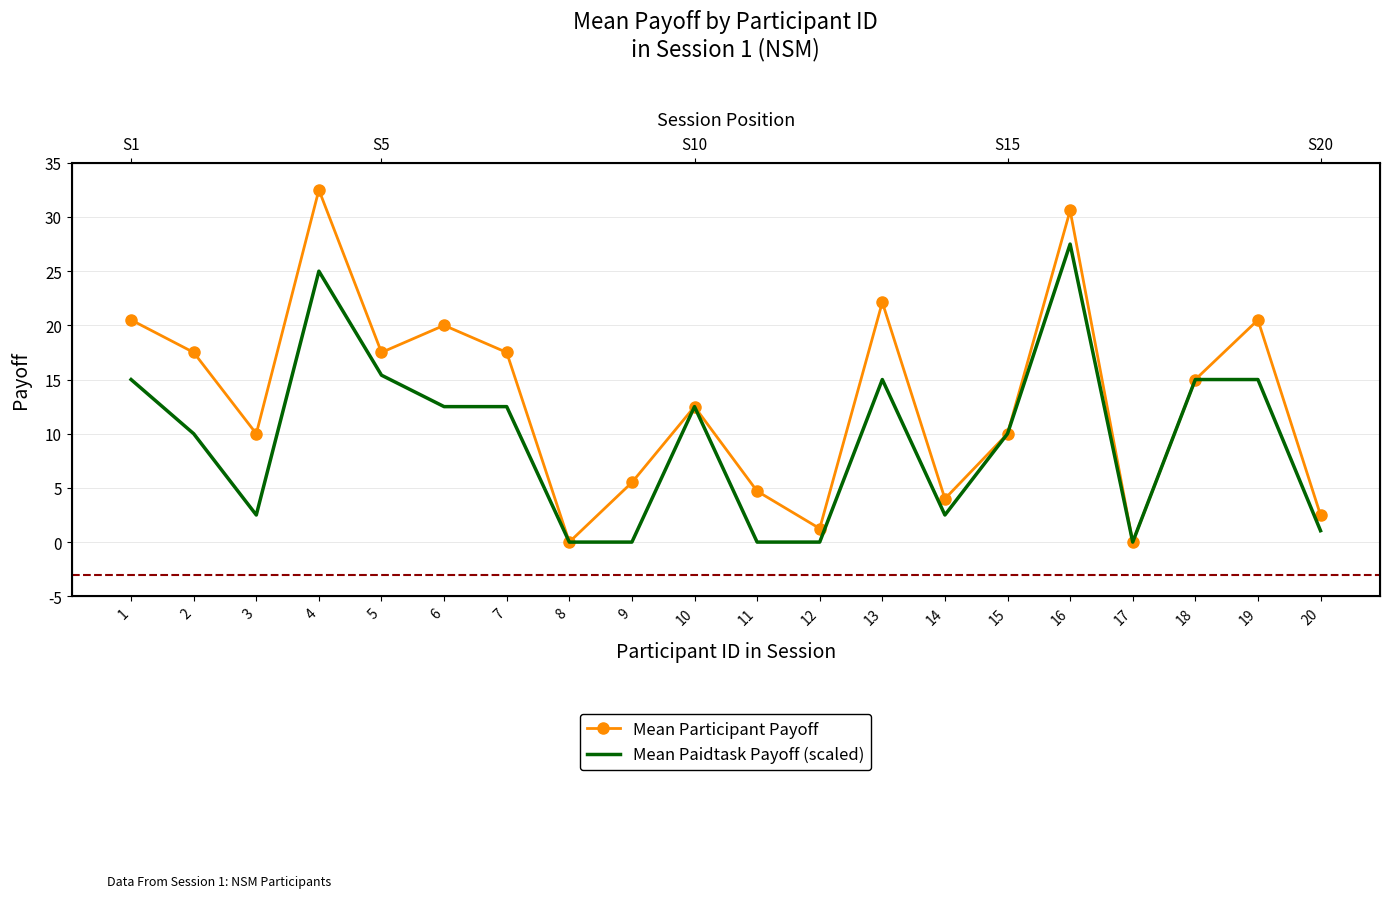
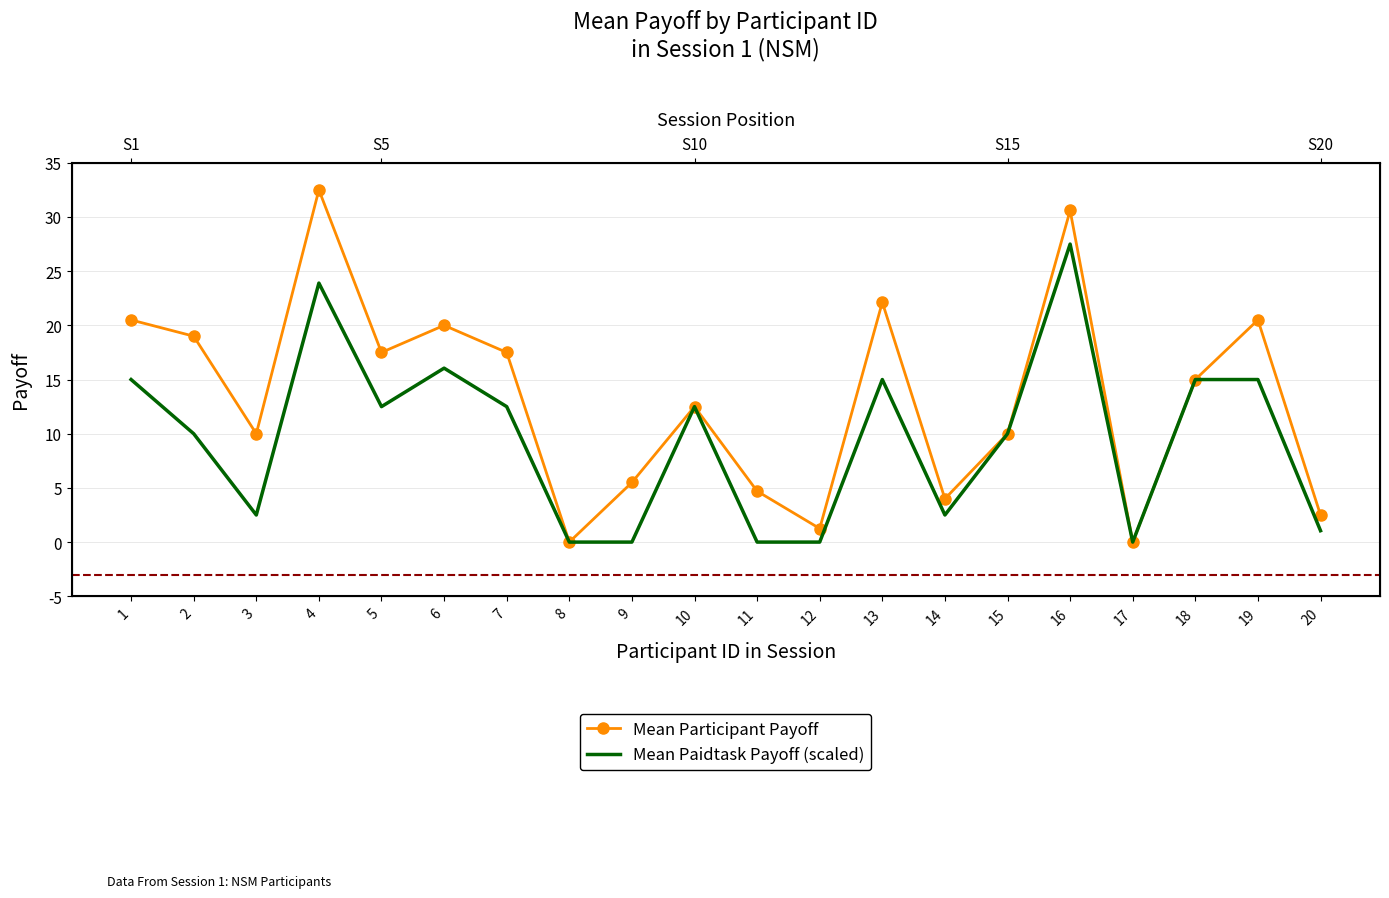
Mean Participant Payoff, 2: 17.5 -> 19.0
Mean Paidtask Payoff (scaled), 4: 25.0 -> 23.9
Mean Paidtask Payoff (scaled), 5: 15.4 -> 12.5
Mean Paidtask Payoff (scaled), 6: 12.5 -> 16.1
